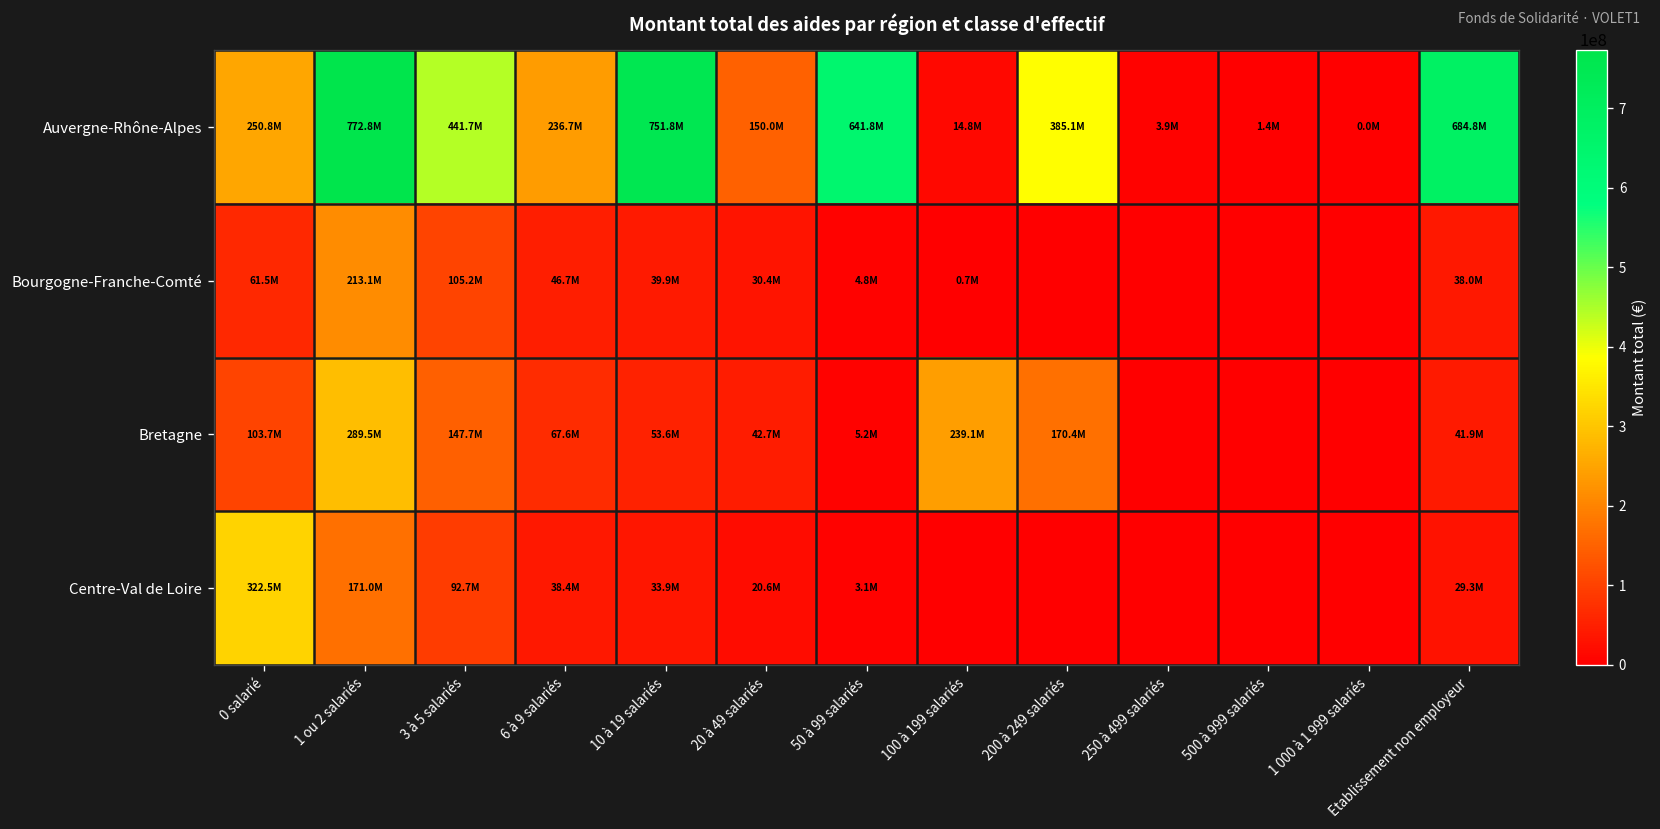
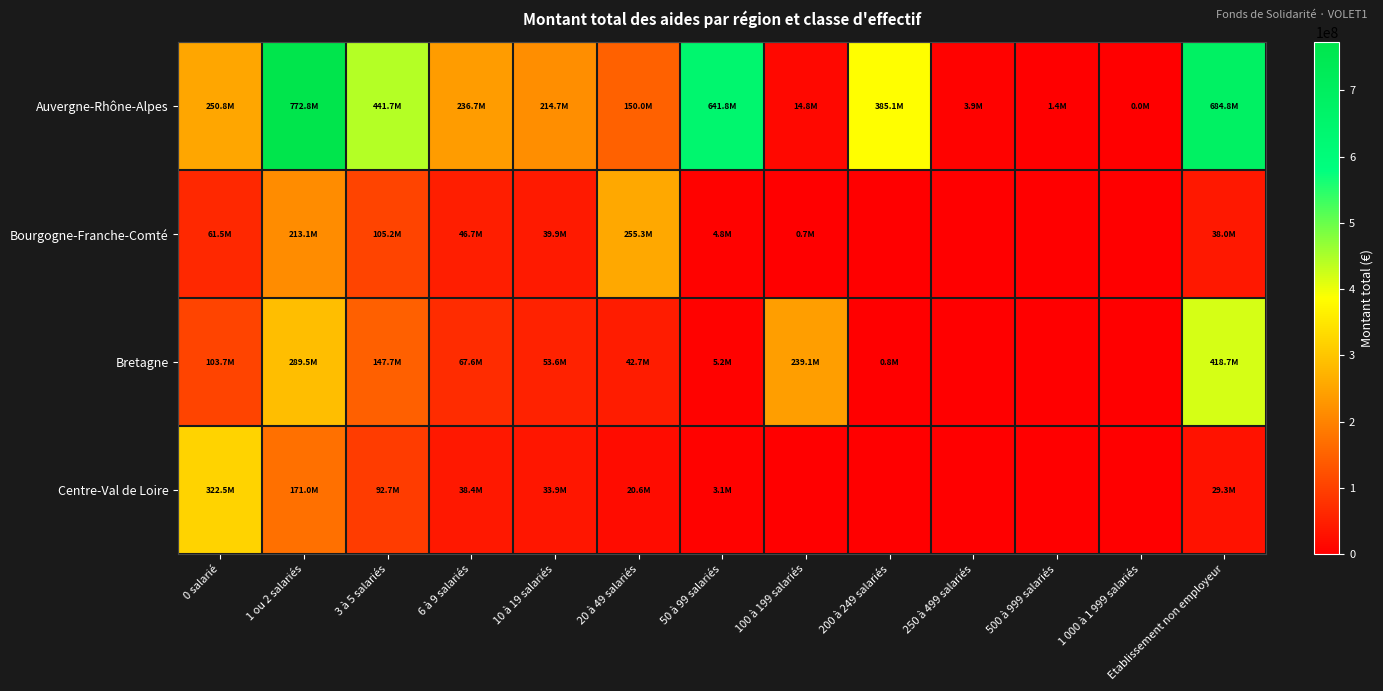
Auvergne-Rhône-Alpes, 10 à 19 salariés: 751.8M -> 214.7M
Bourgogne-Franche-Comté, 20 à 49 salariés: 30.4M -> 255.3M
Bretagne, 200 à 249 salariés: 170.4M -> 0.8M
Bretagne, Etablissement non employeur: 41.9M -> 418.7M
